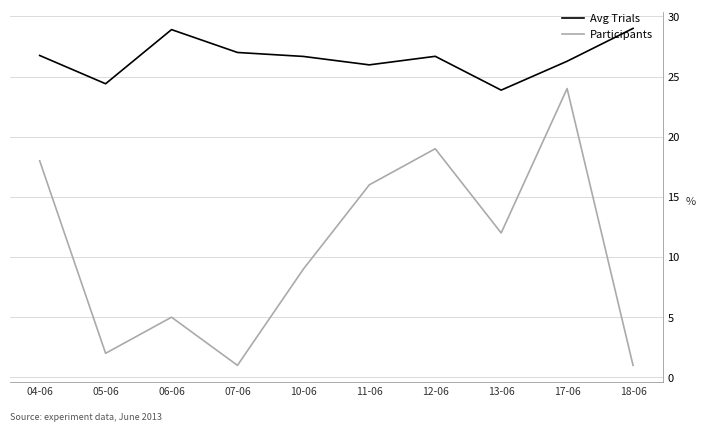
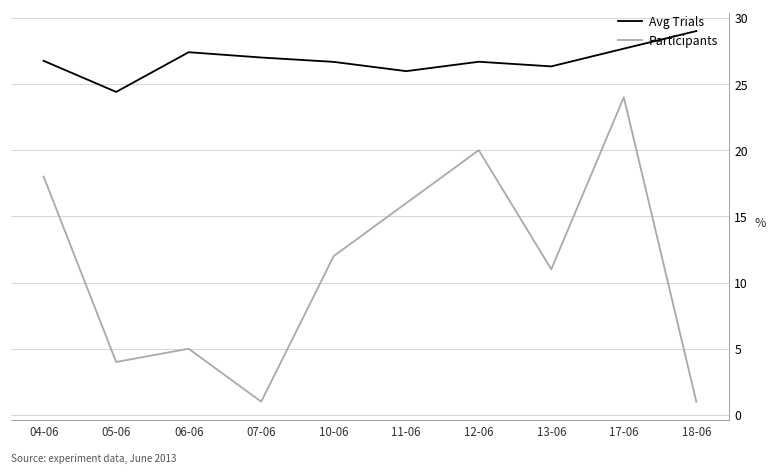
Participants, 05-06: 2 -> 4
Avg Trials, 06-06: 28.9 -> 27.4
Participants, 10-06: 9 -> 12
Participants, 12-06: 19 -> 20
Avg Trials, 13-06: 23.9 -> 26.3
Participants, 13-06: 12 -> 11
Avg Trials, 17-06: 26.3 -> 27.7
